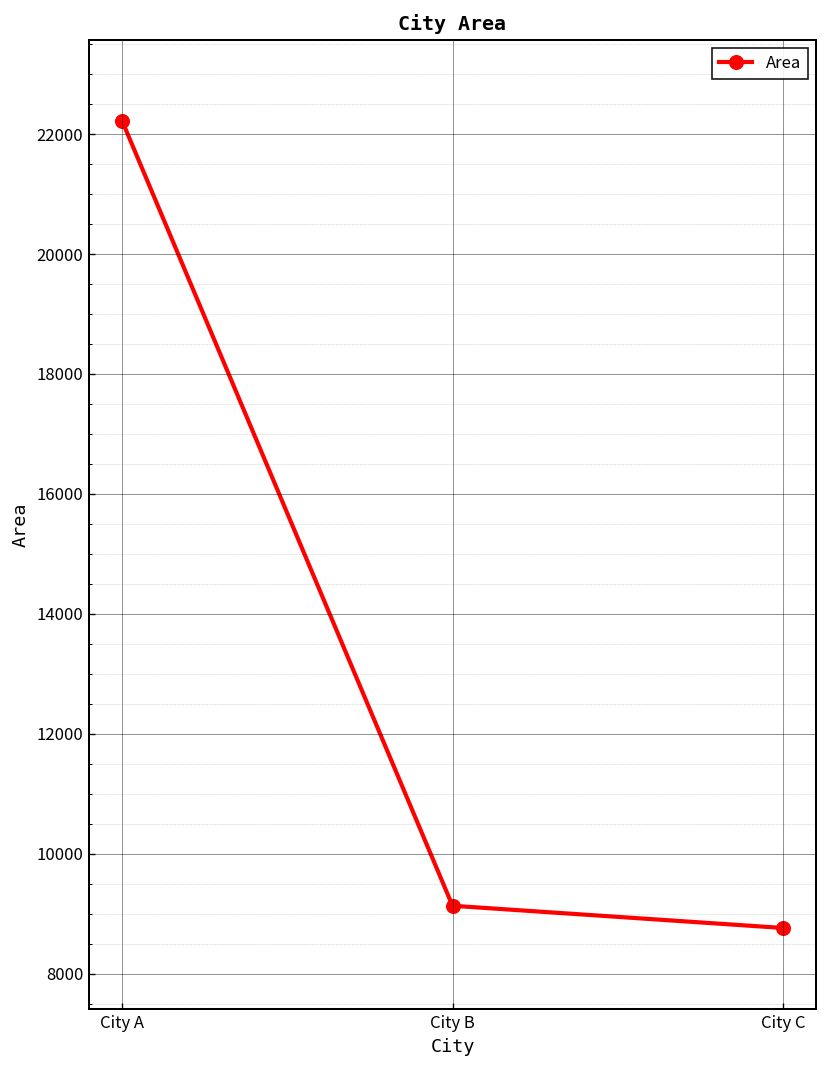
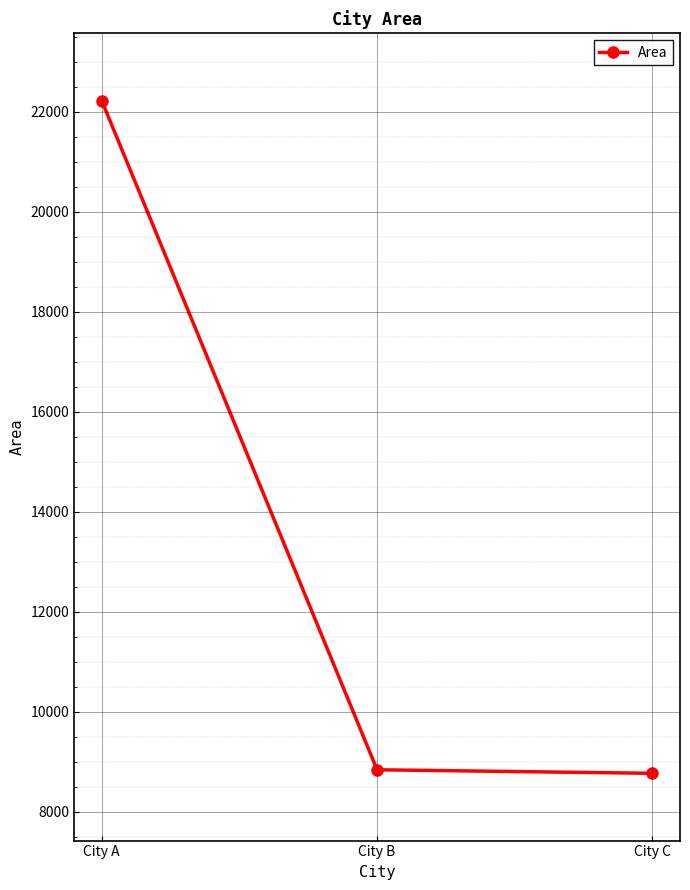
City B: 9100 -> 8800
